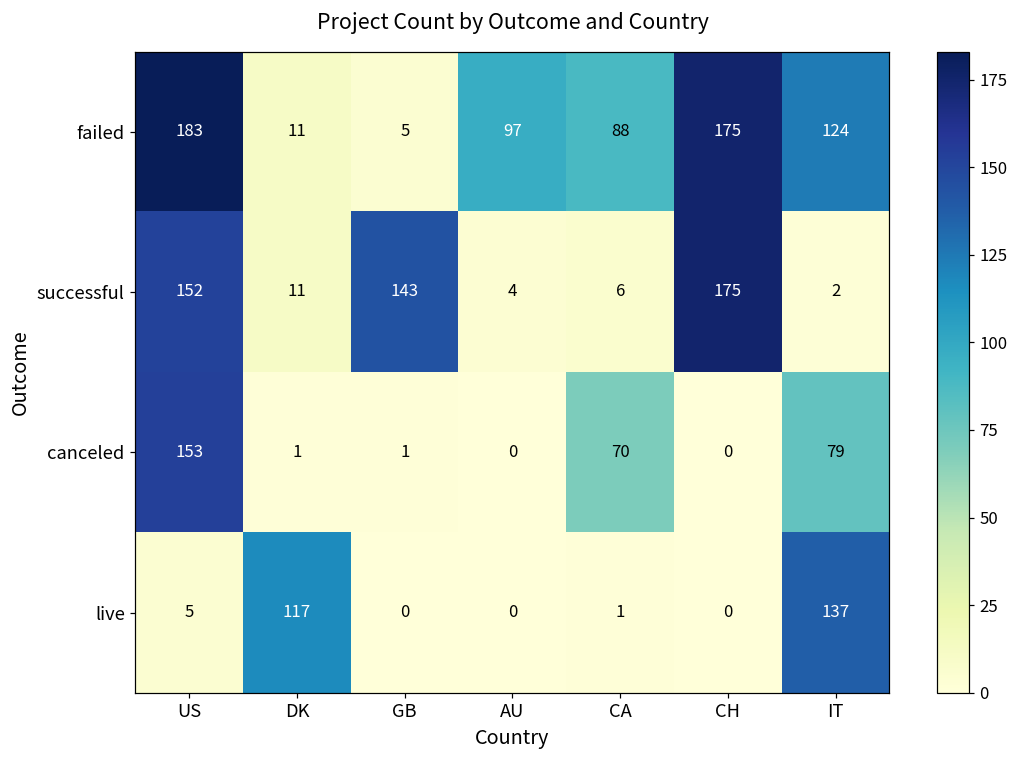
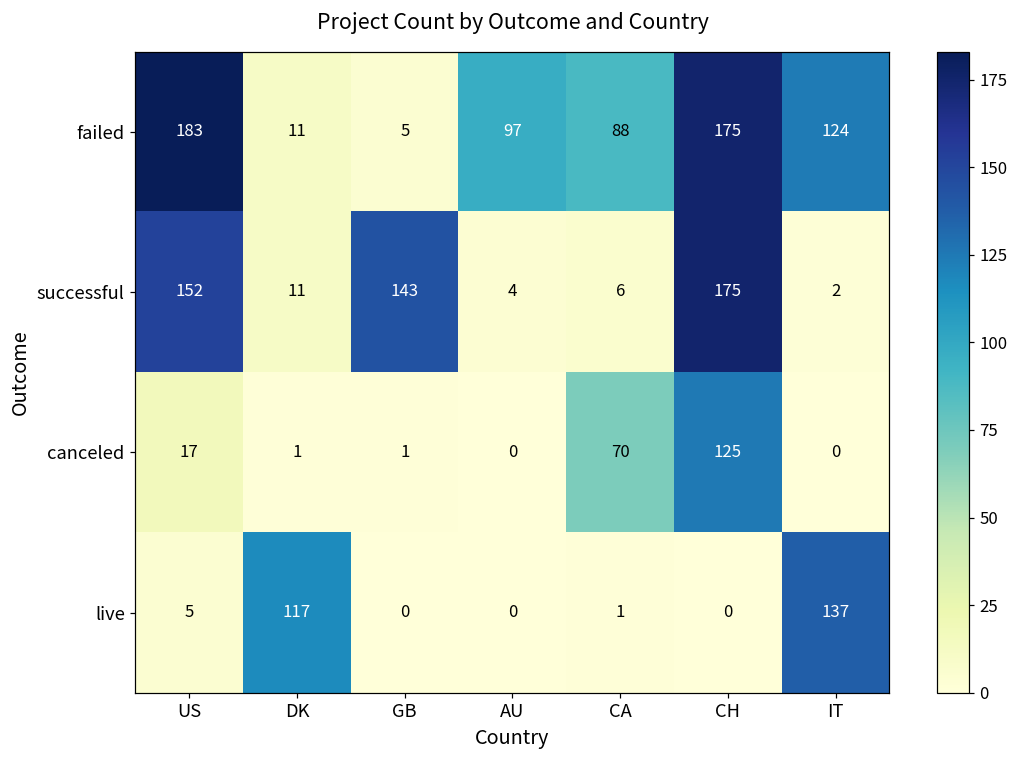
canceled, US: 153 -> 17
canceled, CH: 0 -> 125
canceled, IT: 79 -> 0
